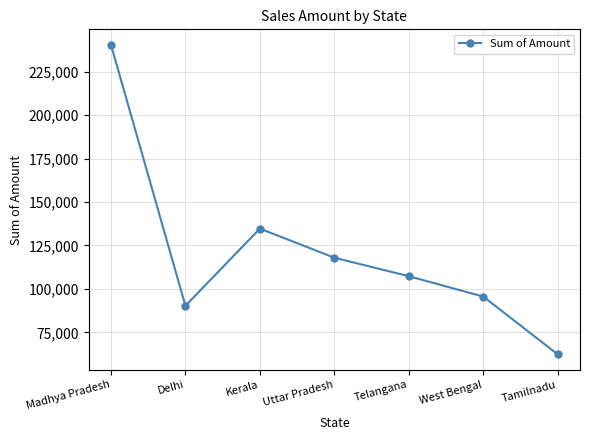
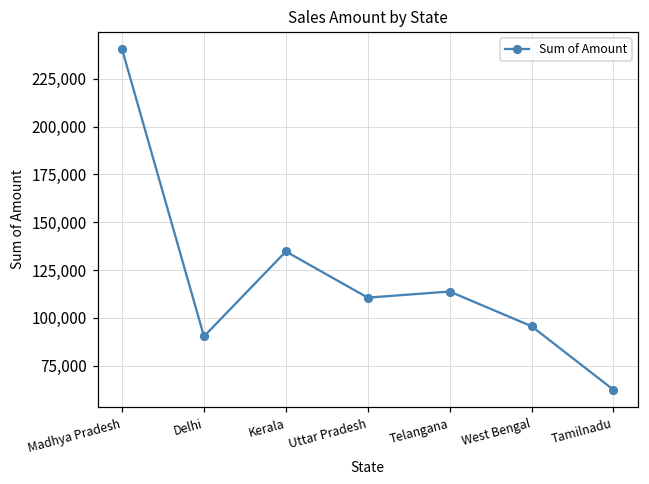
Uttar Pradesh: 118,000 -> 111,000
Telangana: 107,000 -> 114,000
